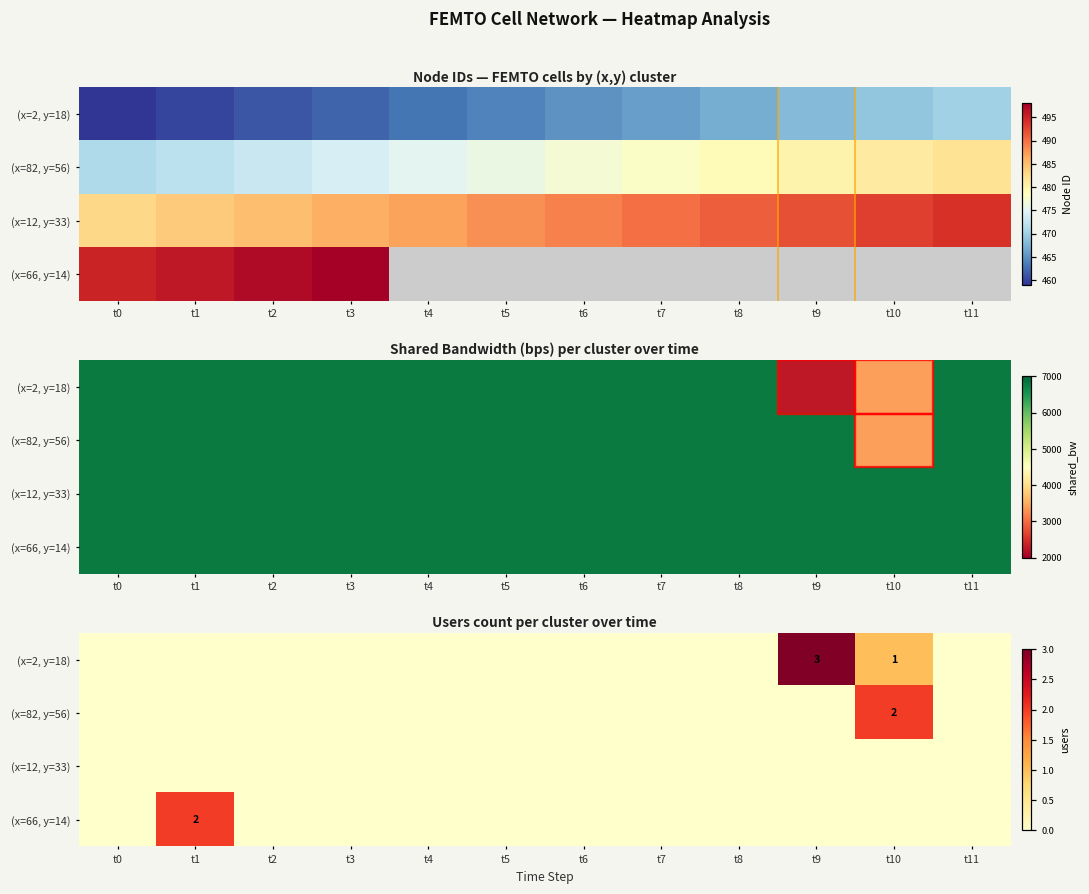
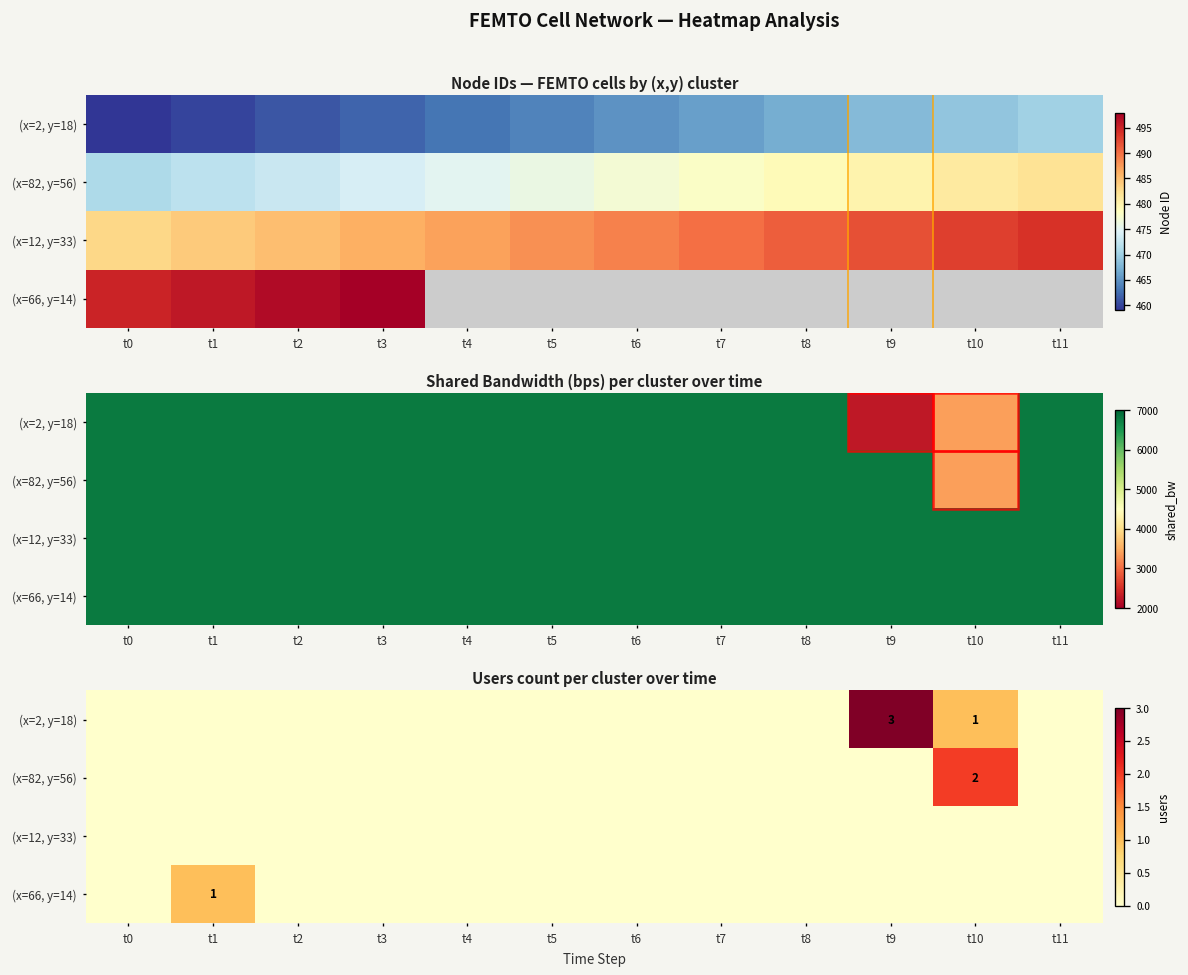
Users count per cluster over time, (x=66, y=14), t1: 2 -> 1
